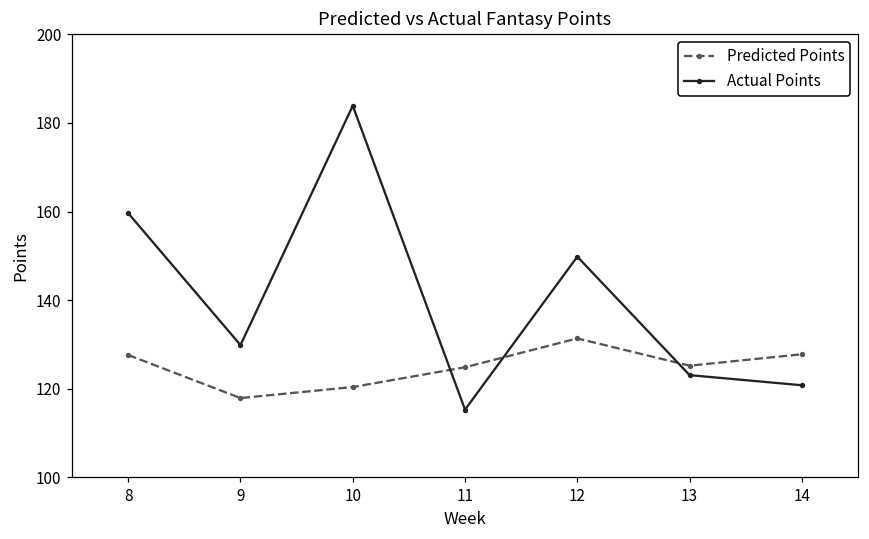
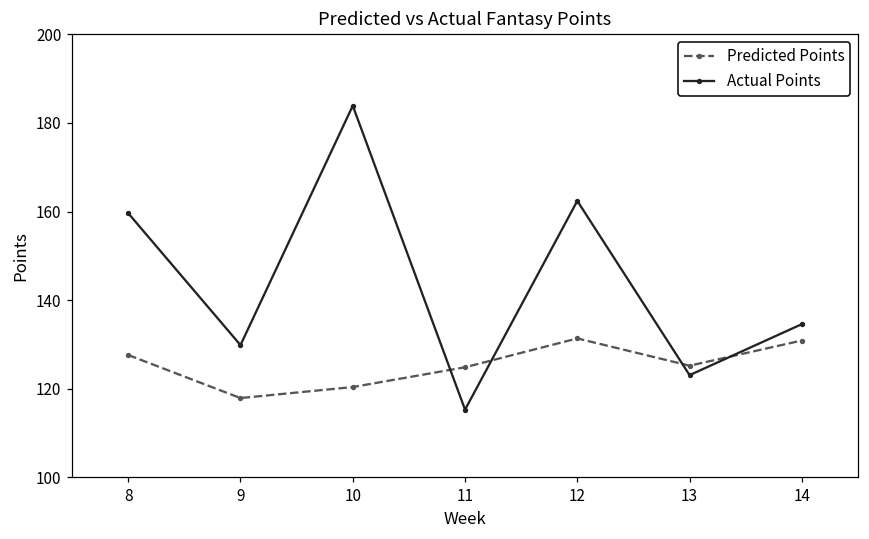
Actual Points, 12: 150 -> 162
Predicted Points, 14: 128 -> 131
Actual Points, 14: 121 -> 135
